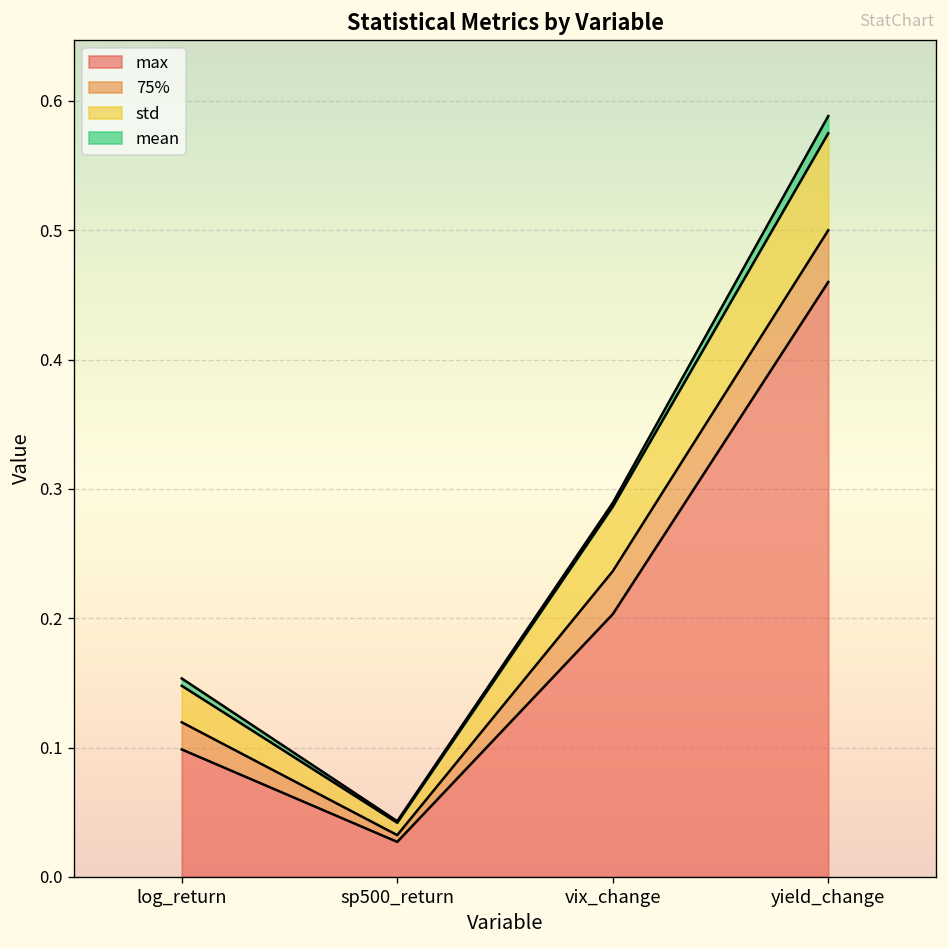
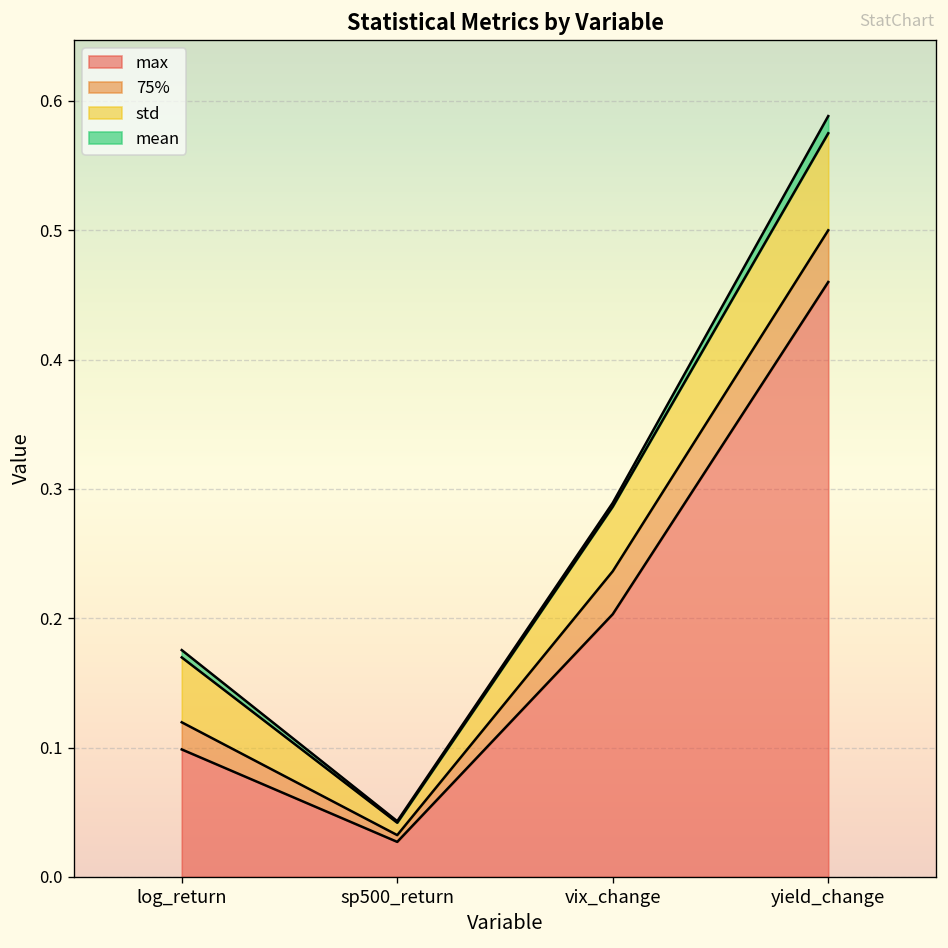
std, log_return: 0.028 -> 0.050
